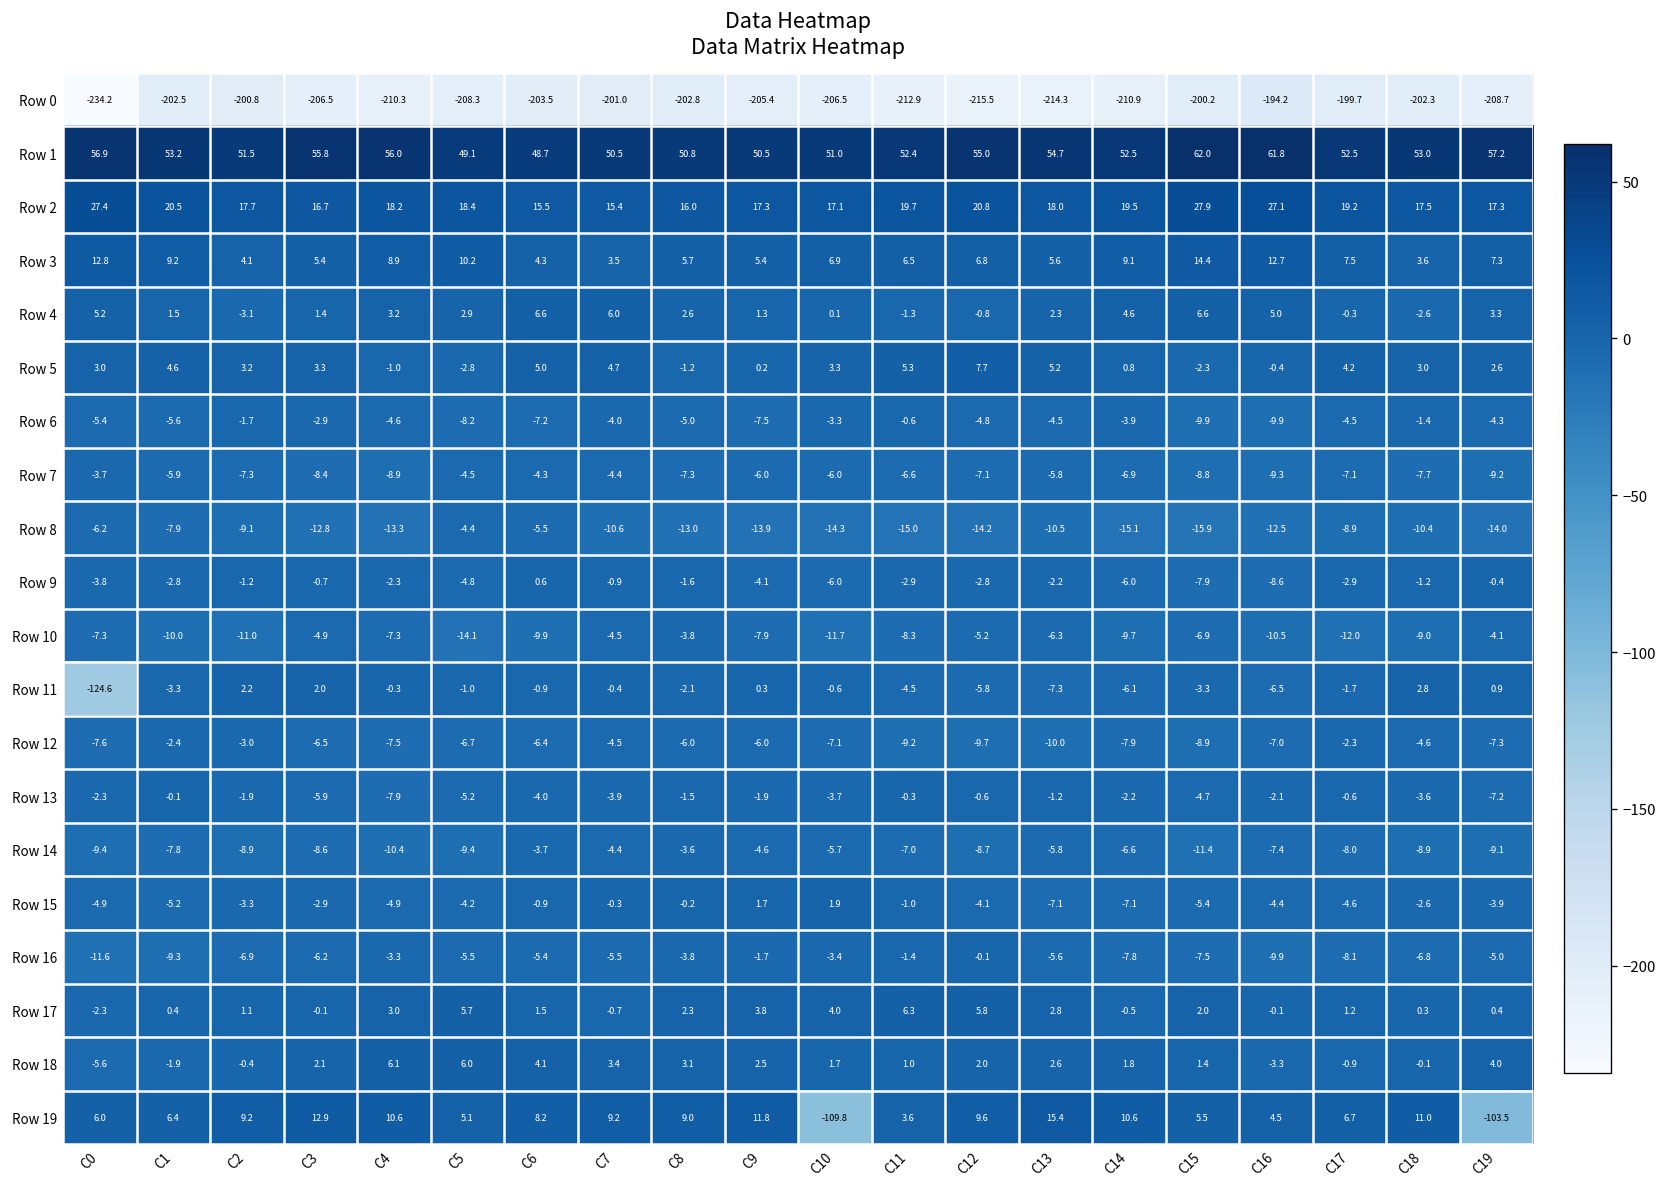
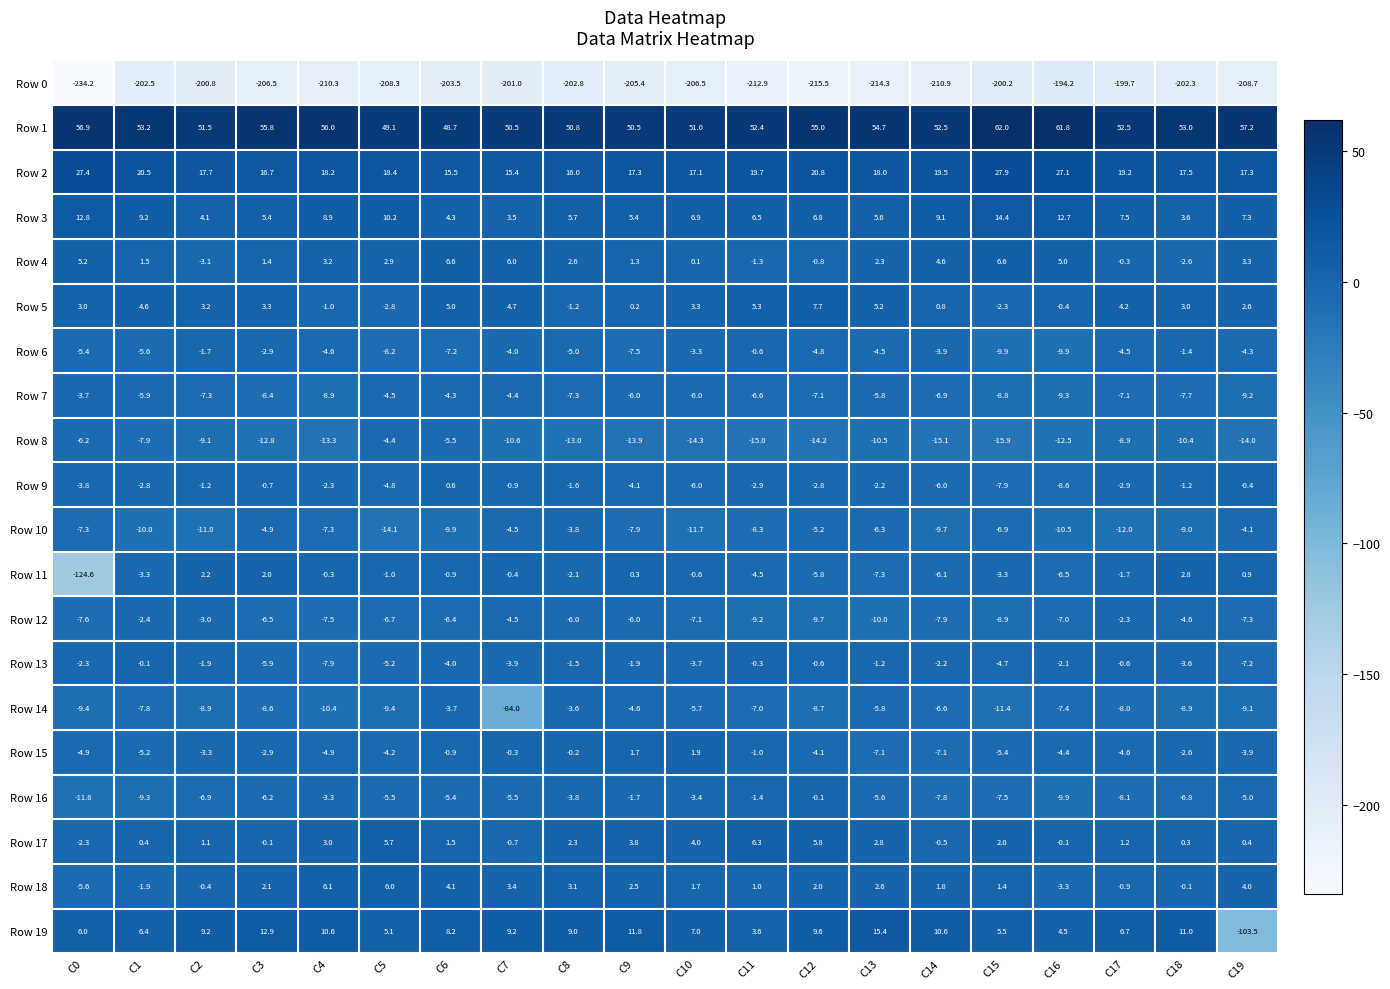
Row 14, C7: -4.4 -> -84.0
Row 19, C10: -109.8 -> 7.0
